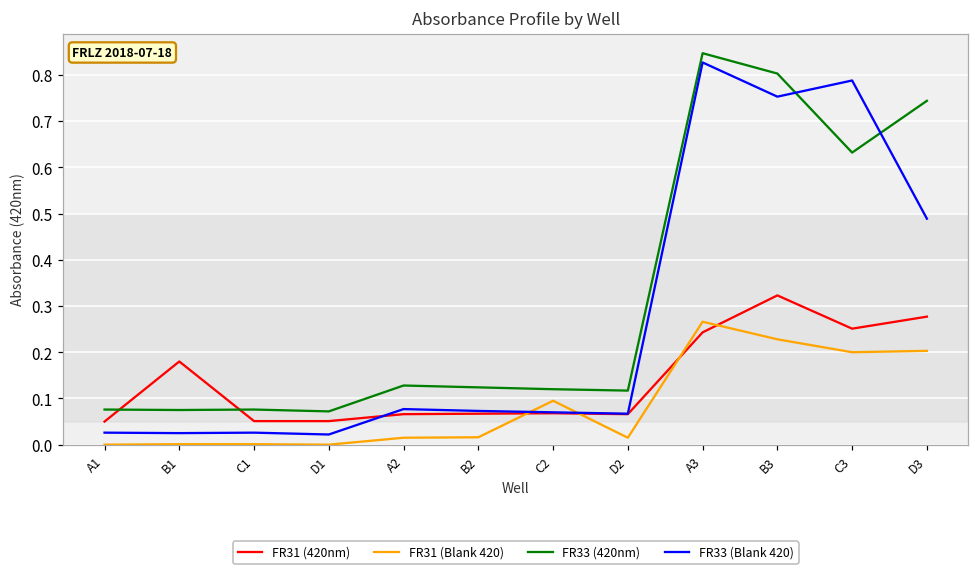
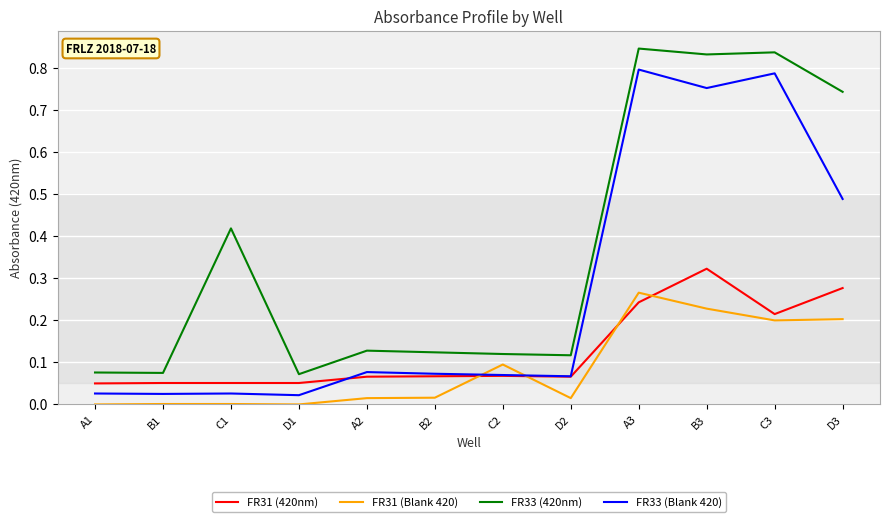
FR31 (420nm), B1: 0.18 -> 0.05
FR33 (420nm), C1: 0.08 -> 0.42
FR33 (Blank 420), A3: 0.83 -> 0.80
FR33 (420nm), B3: 0.80 -> 0.83
FR31 (420nm), C3: 0.25 -> 0.22
FR33 (420nm), C3: 0.63 -> 0.84
